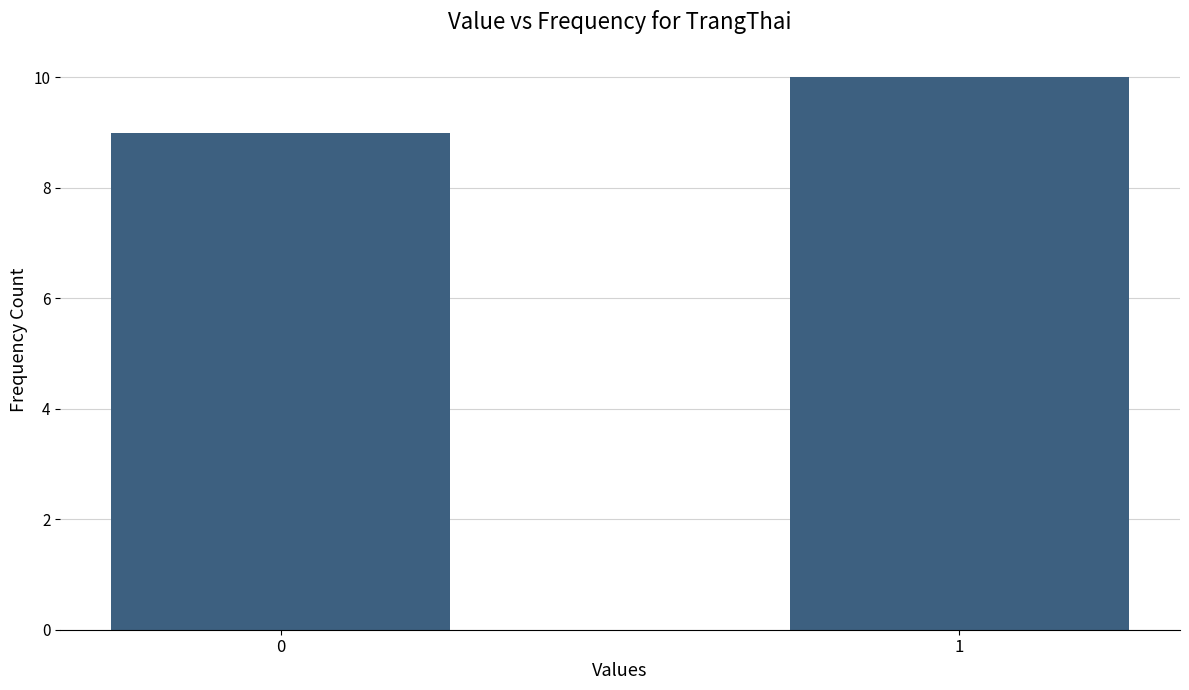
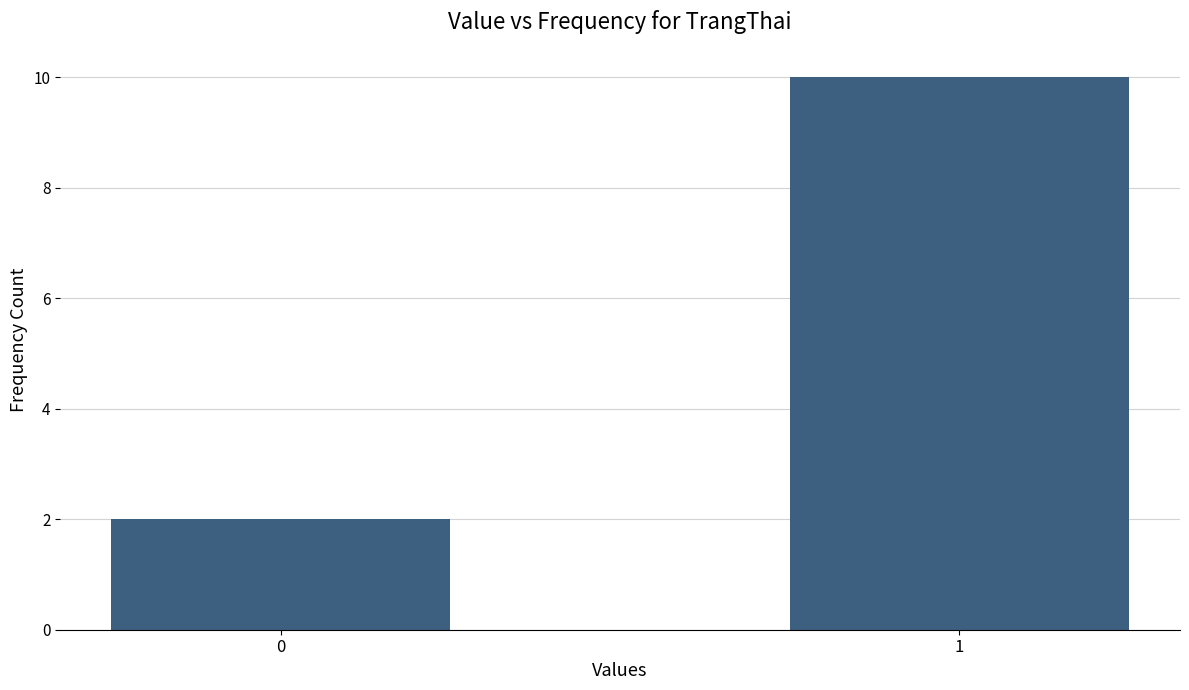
0: 9 -> 2
